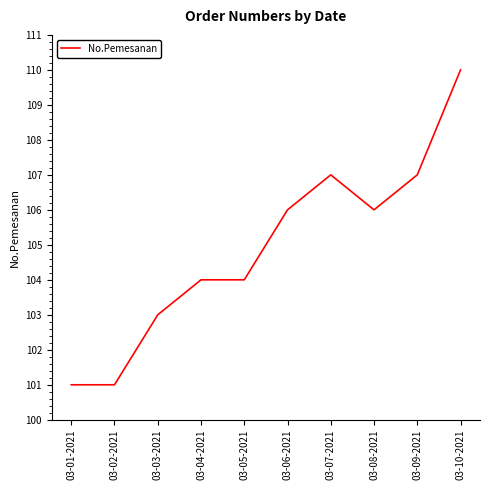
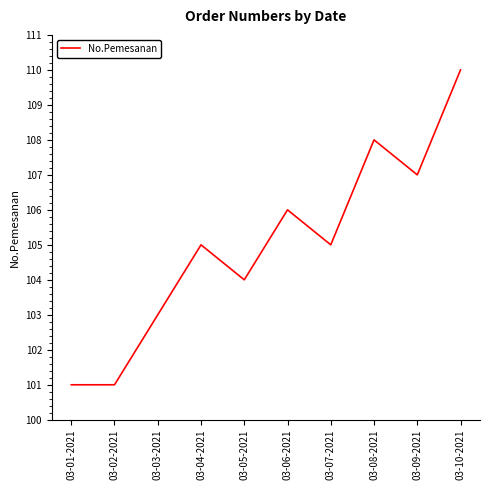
03-04-2021: 104 -> 105
03-07-2021: 107 -> 105
03-08-2021: 106 -> 108
